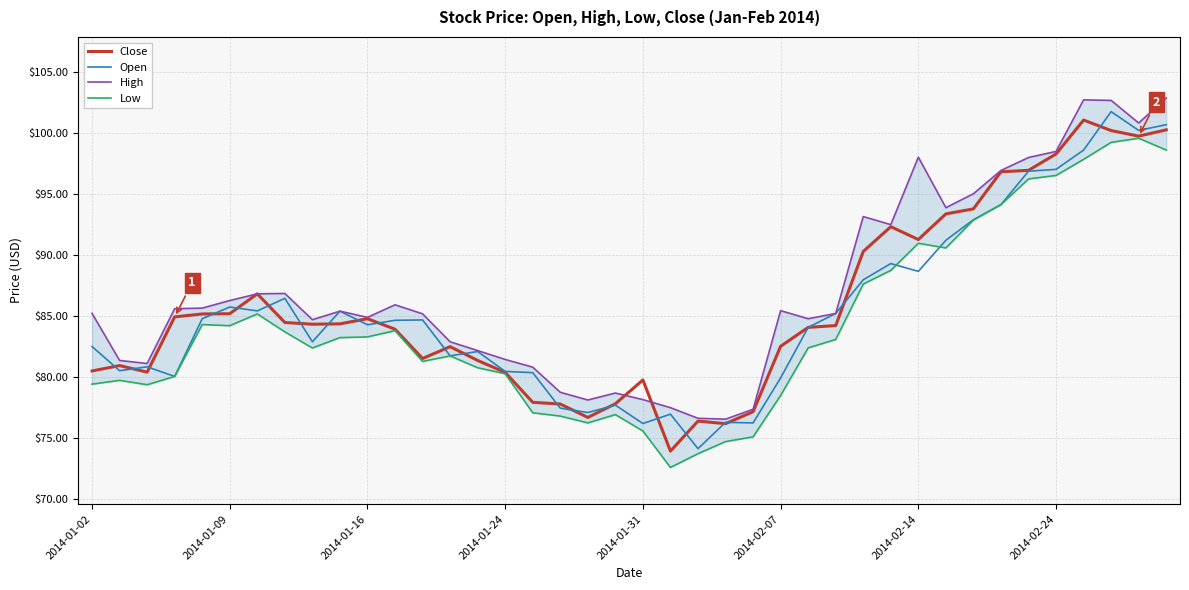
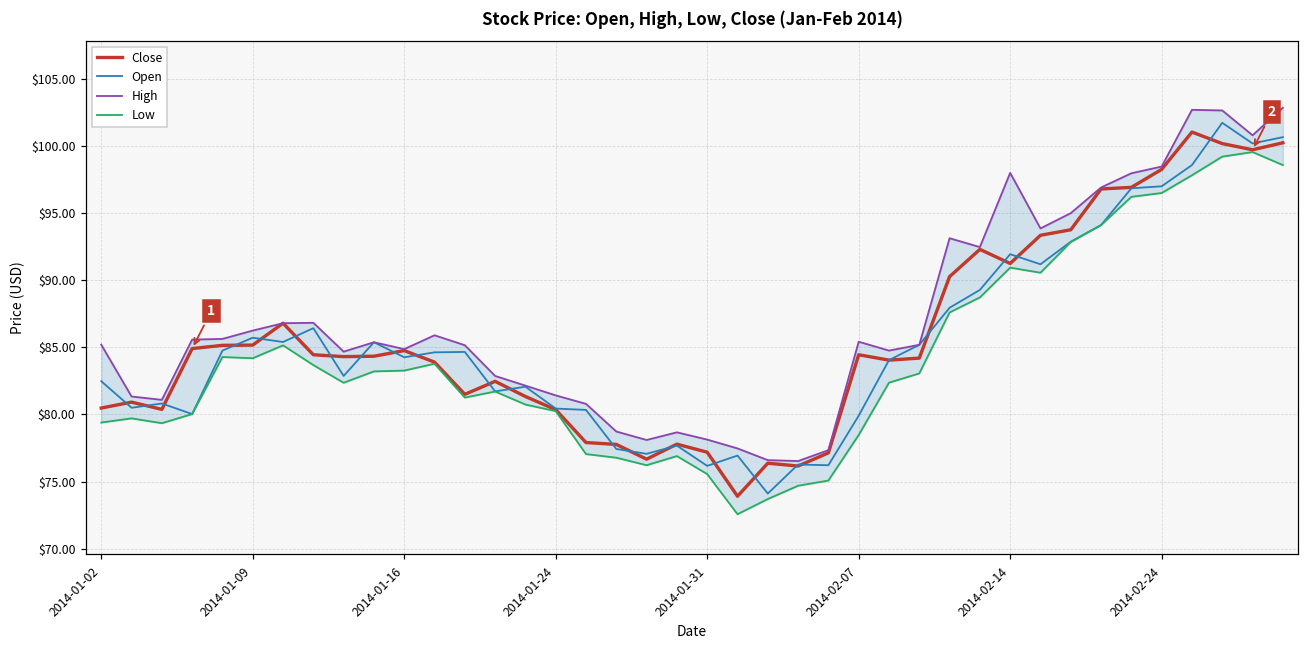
Close, 2014-01-31: $79.7 -> $77.2
Close, 2014-02-07: $82.5 -> $84.5
Open, 2014-02-14: $88.6 -> $91.9
